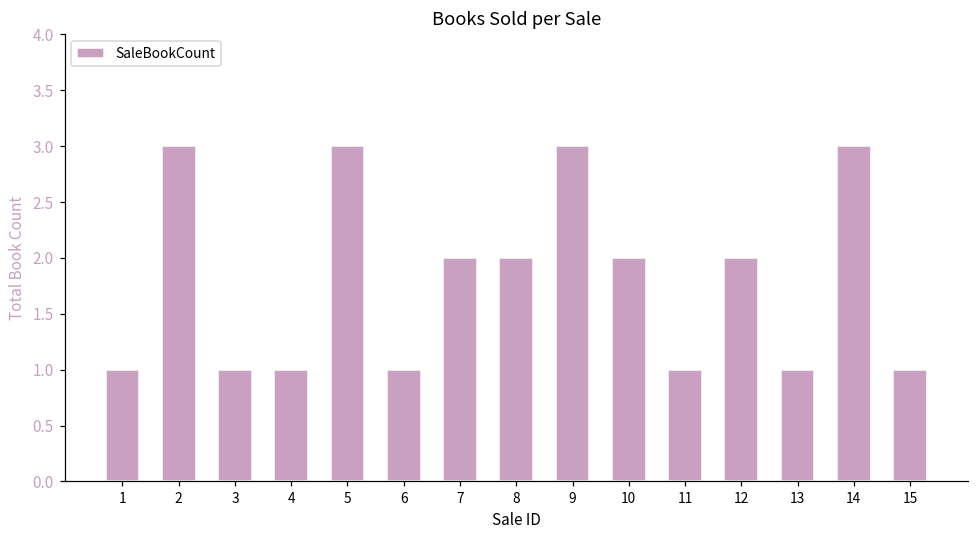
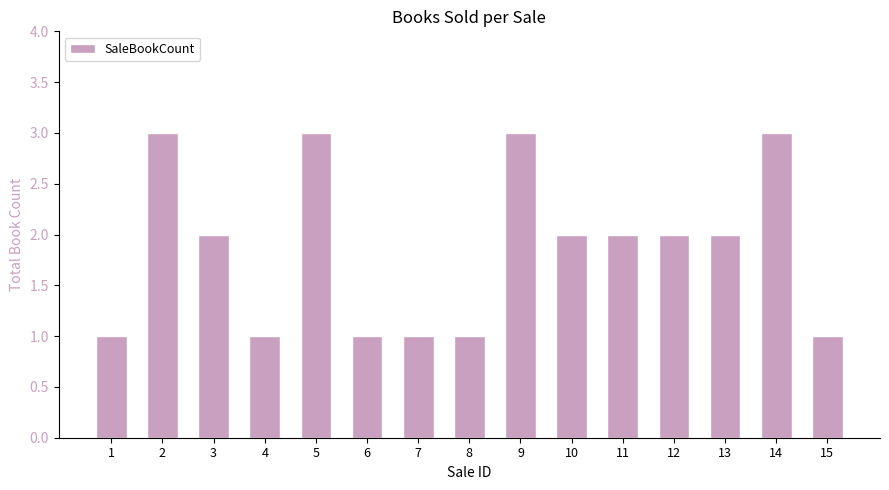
3: 1 -> 2
7: 2 -> 1
8: 2 -> 1
11: 1 -> 2
13: 1 -> 2
